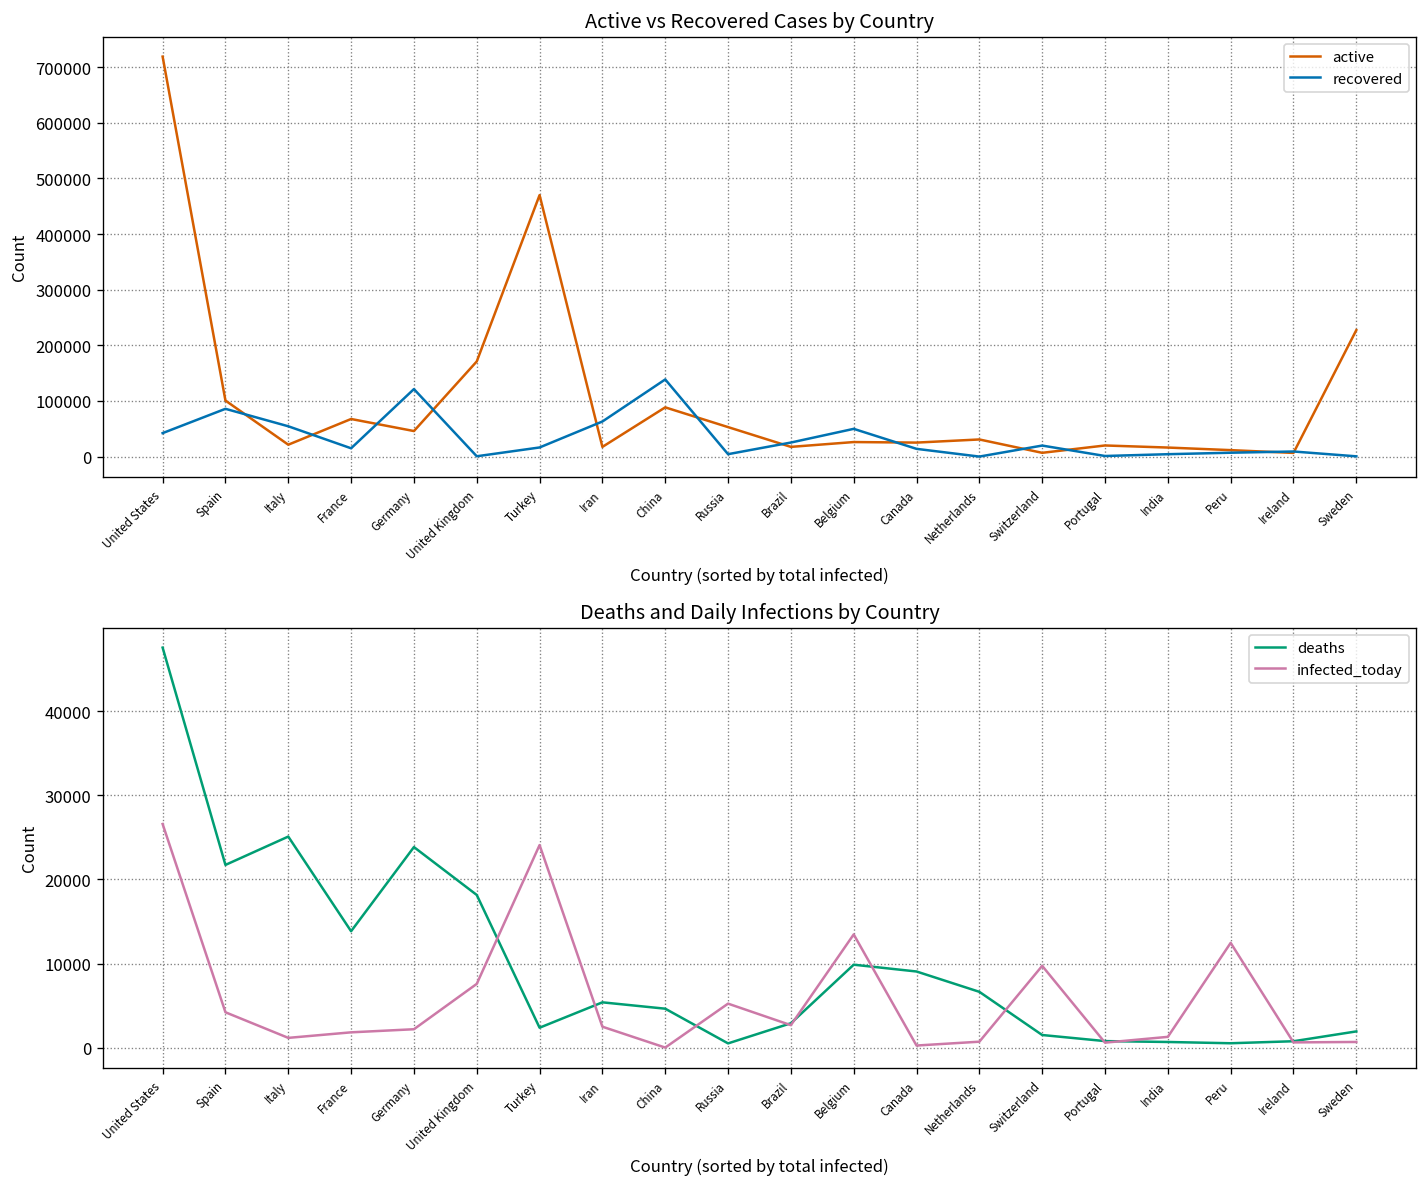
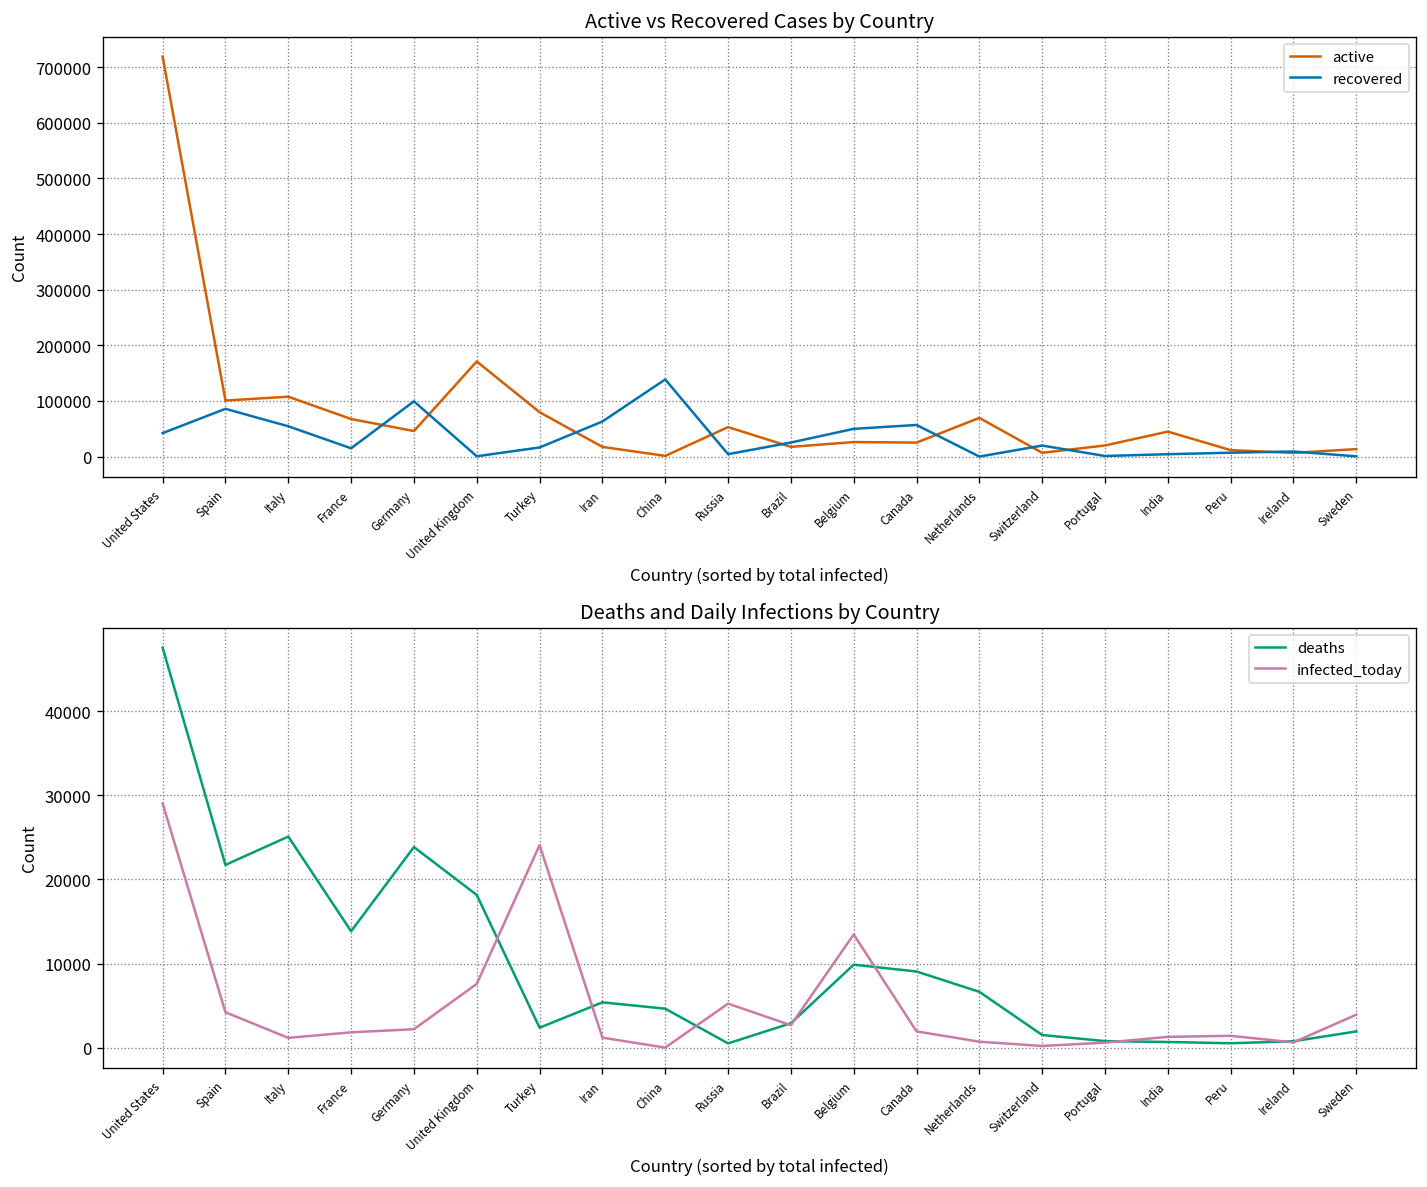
Active vs Recovered Cases by Country, active, Italy: 20000 -> 110000
Active vs Recovered Cases by Country, recovered, Germany: 120000 -> 100000
Active vs Recovered Cases by Country, active, Turkey: 470000 -> 80000
Active vs Recovered Cases by Country, active, China: 90000 -> 0
Active vs Recovered Cases by Country, recovered, Canada: 10000 -> 60000
Active vs Recovered Cases by Country, active, Netherlands: 30000 -> 70000
Active vs Recovered Cases by Country, active, India: 20000 -> 40000
Active vs Recovered Cases by Country, active, Sweden: 230000 -> 10000
Deaths and Daily Infections by Country, infected_today, United States: 27000 -> 29000
Deaths and Daily Infections by Country, infected_today, Iran: 2000 -> 1000
Deaths and Daily Infections by Country, infected_today, Canada: 0 -> 2000
Deaths and Daily Infections by Country, infected_today, Switzerland: 10000 -> 0
Deaths and Daily Infections by Country, infected_today, Peru: 12000 -> 1000
Deaths and Daily Infections by Country, infected_today, Sweden: 1000 -> 4000
